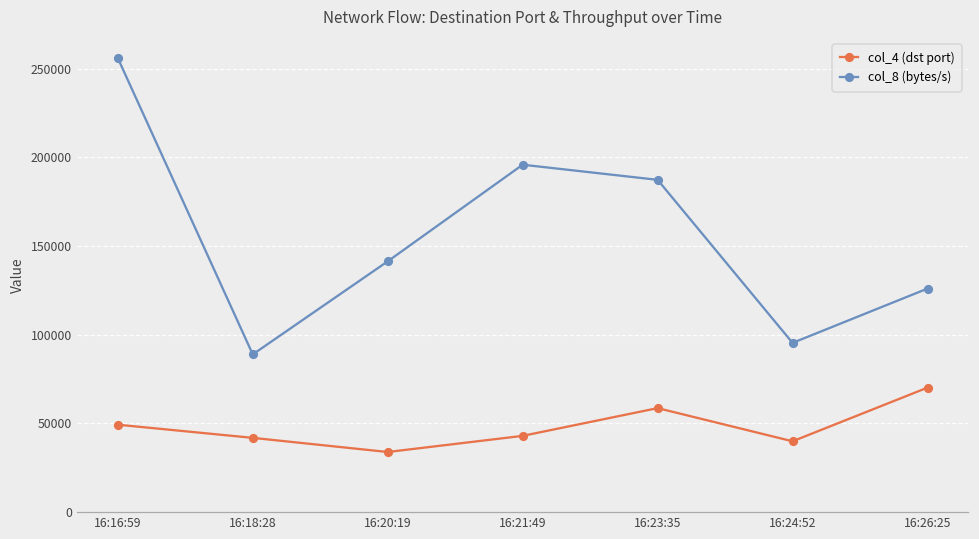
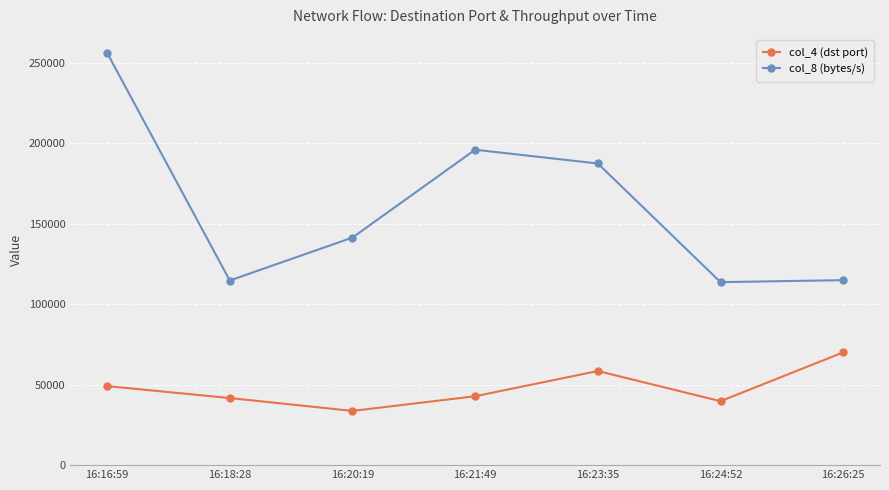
col_8 (bytes/s), 16:18:28: 89000 -> 115000
col_8 (bytes/s), 16:24:52: 95000 -> 114000
col_8 (bytes/s), 16:26:25: 126000 -> 115000
